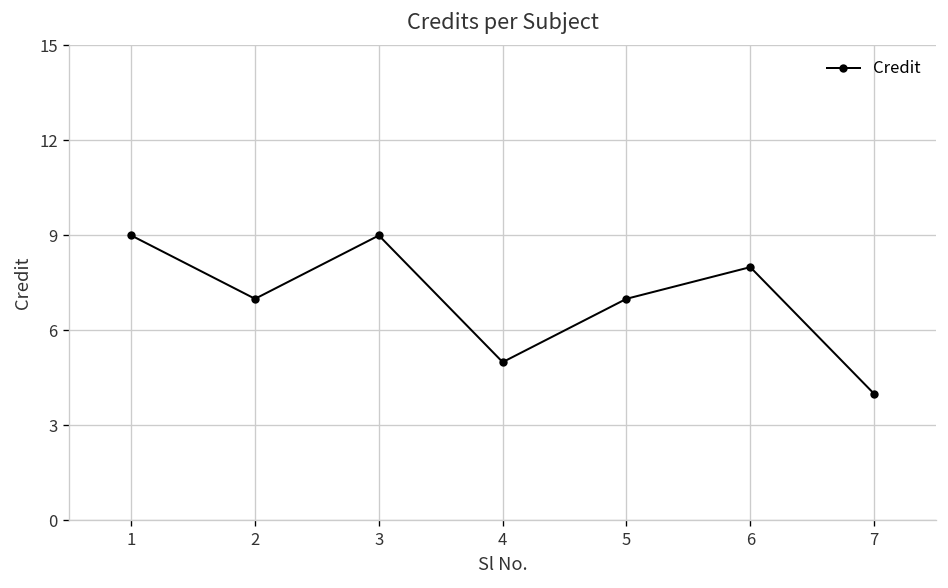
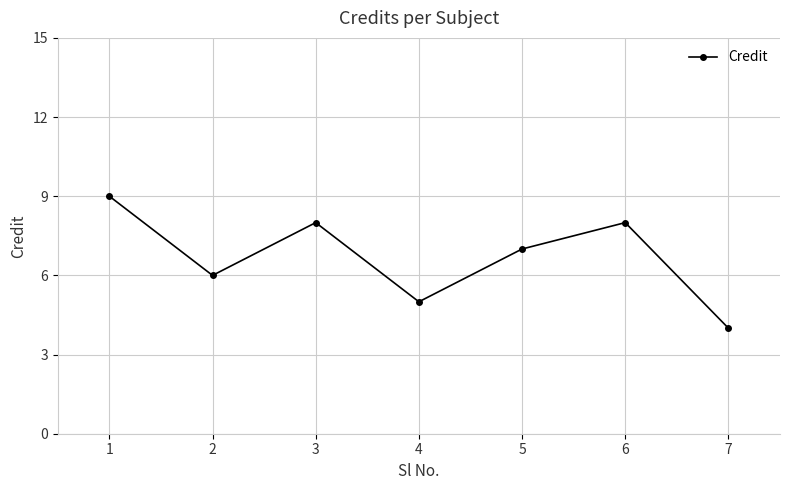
2: 7 -> 6
3: 9 -> 8
